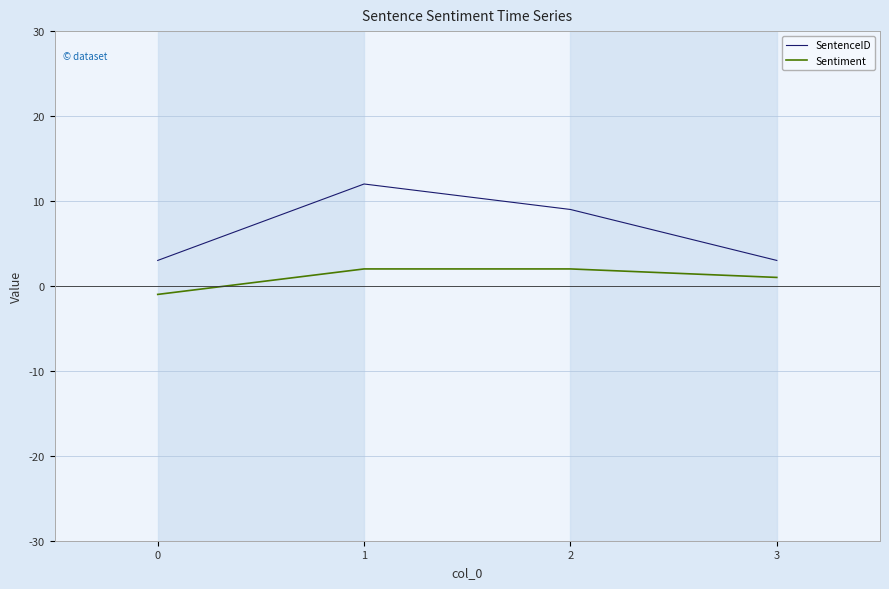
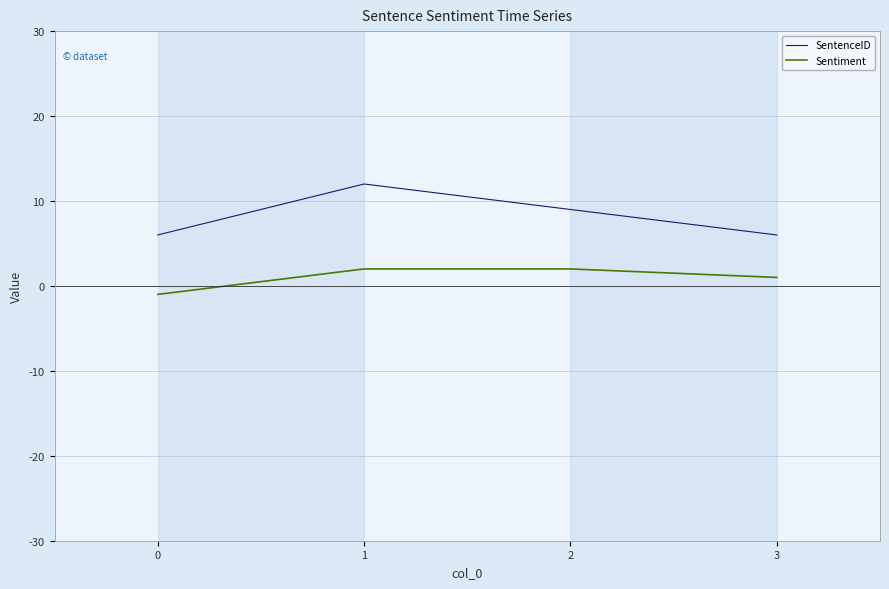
SentenceID, 0: 3 -> 6
SentenceID, 3: 3 -> 6
